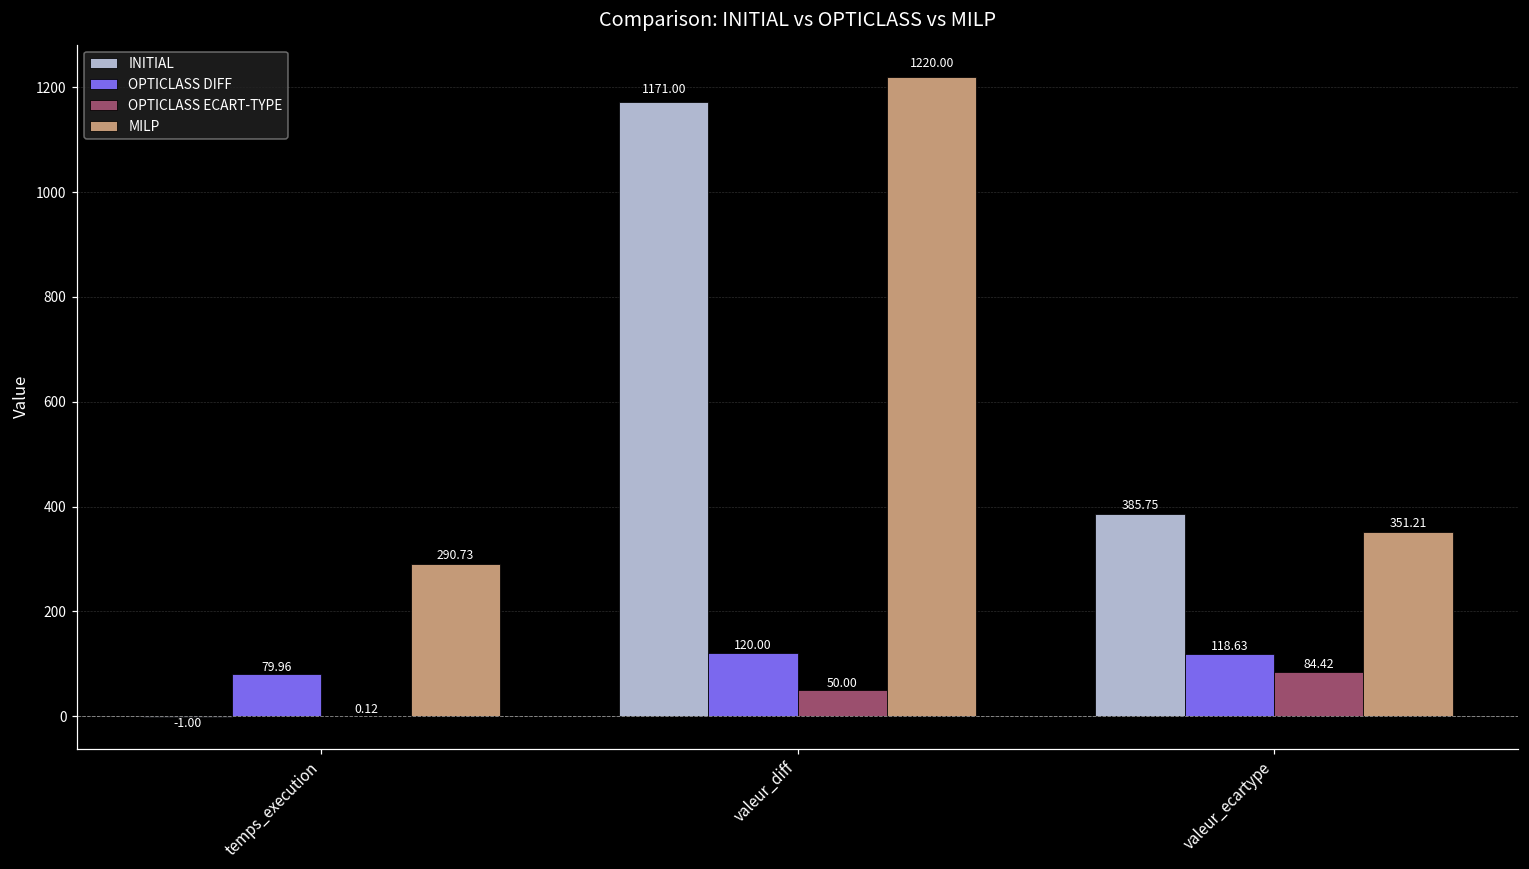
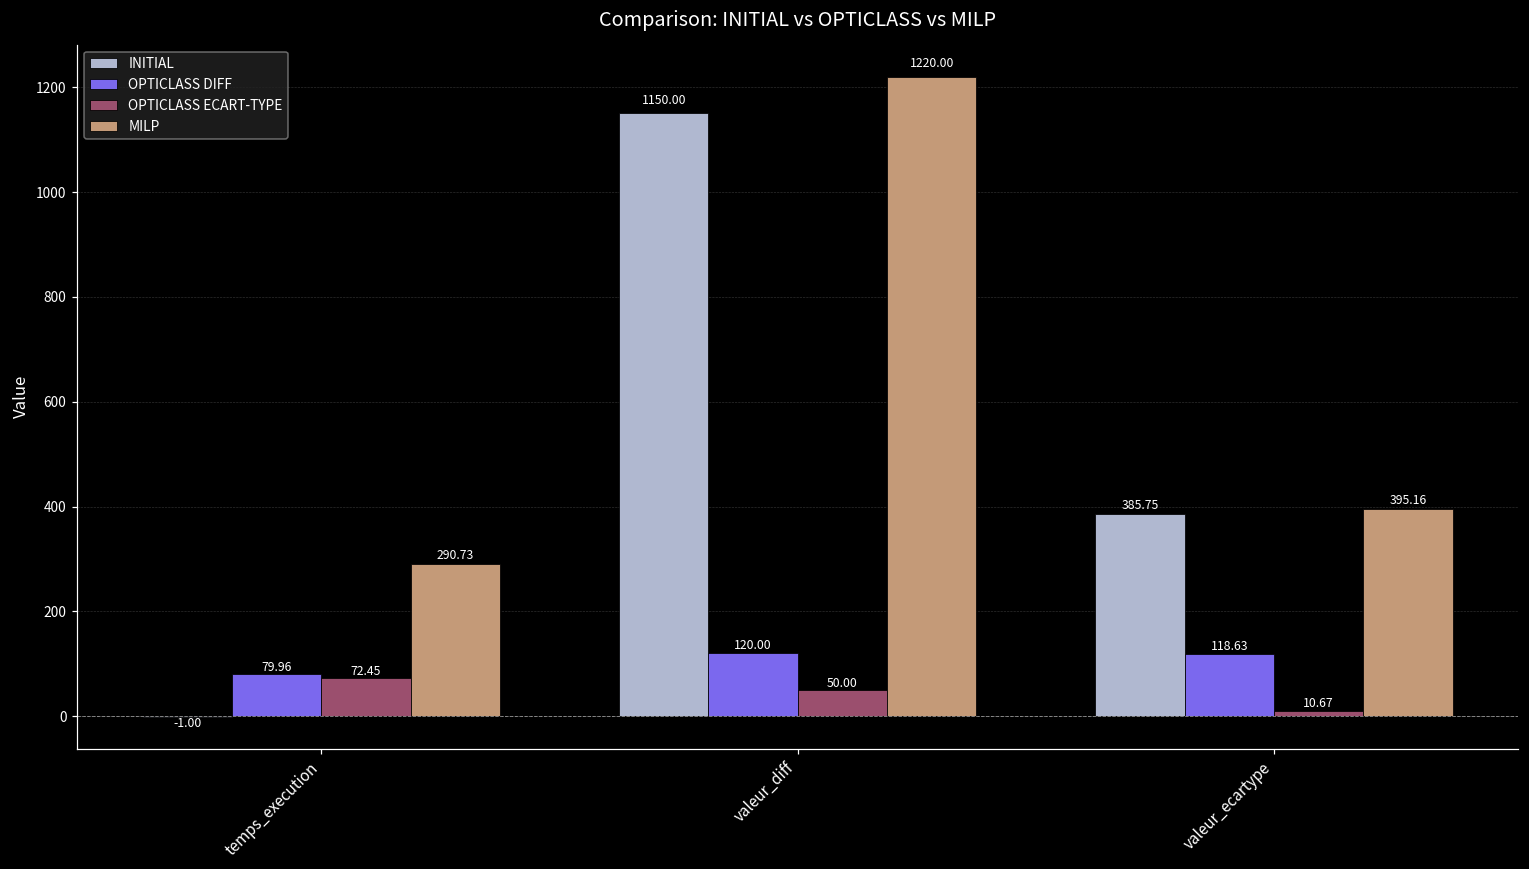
OPTICLASS ECART-TYPE, temps_execution: 0.12 -> 72.45
INITIAL, valeur_diff: 1171.00 -> 1150.00
OPTICLASS ECART-TYPE, valeur_ecartype: 84.42 -> 10.67
MILP, valeur_ecartype: 351.21 -> 395.16
